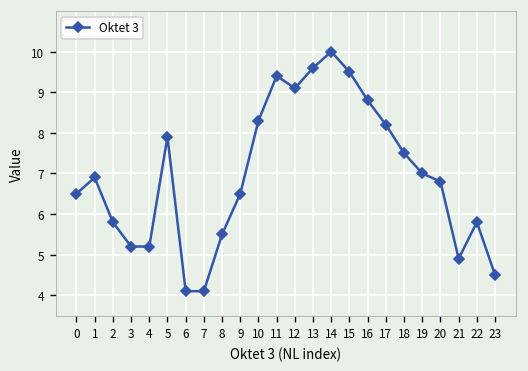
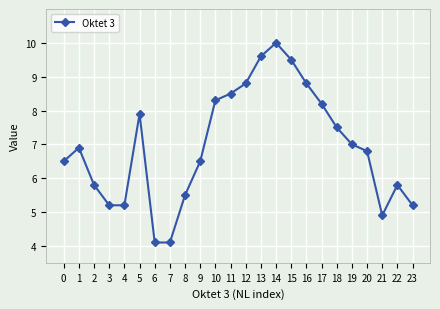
11: 9.4 -> 8.5
12: 9.1 -> 8.8
23: 4.5 -> 5.2
